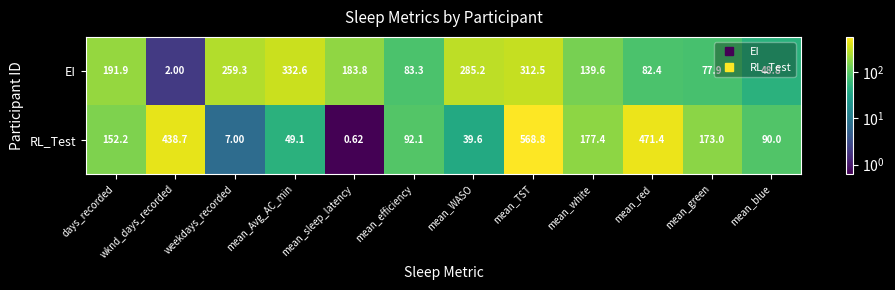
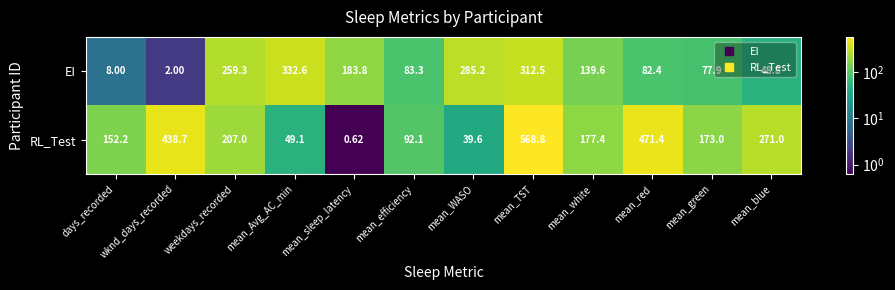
EI, days_recorded: 191.9 -> 8.00
RL_Test, weekdays_recorded: 7.00 -> 207.0
RL_Test, mean_blue: 90.0 -> 271.0
